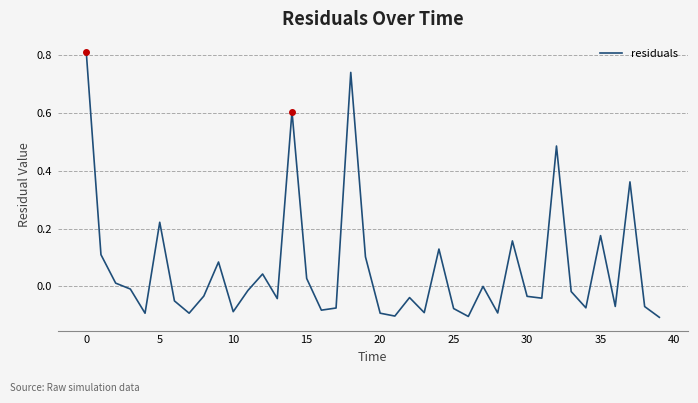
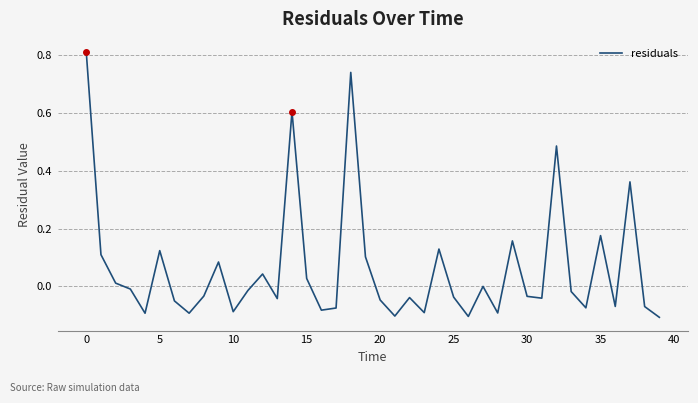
residuals, 5: 0.22 -> 0.12
residuals, 20: -0.09 -> -0.05
residuals, 25: -0.08 -> -0.04
